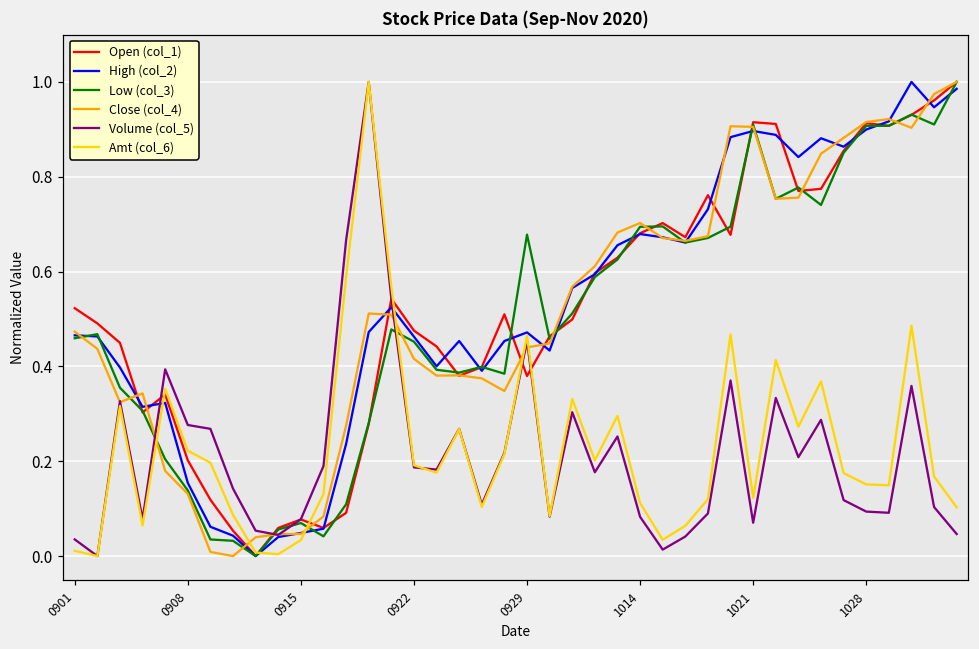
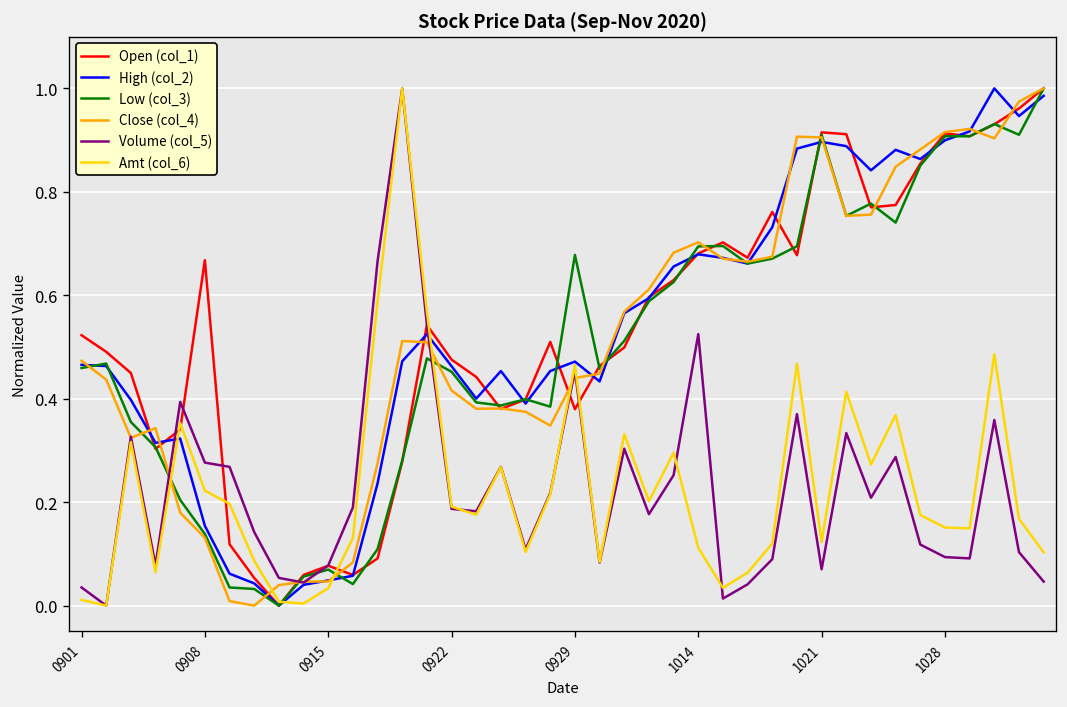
Open (col_1), 0908: 0.20 -> 0.67
Volume (col_5), 1014: 0.08 -> 0.52
